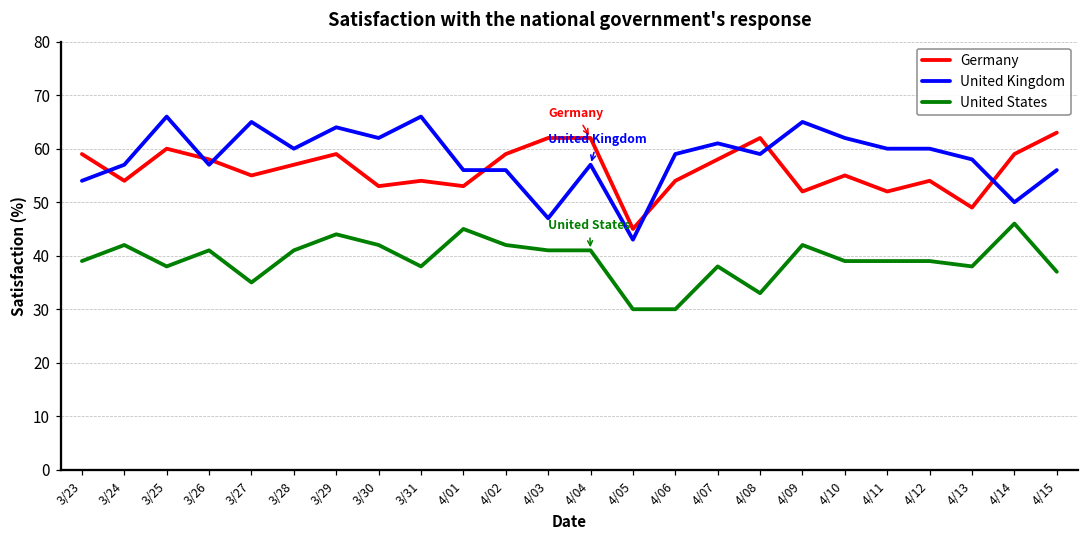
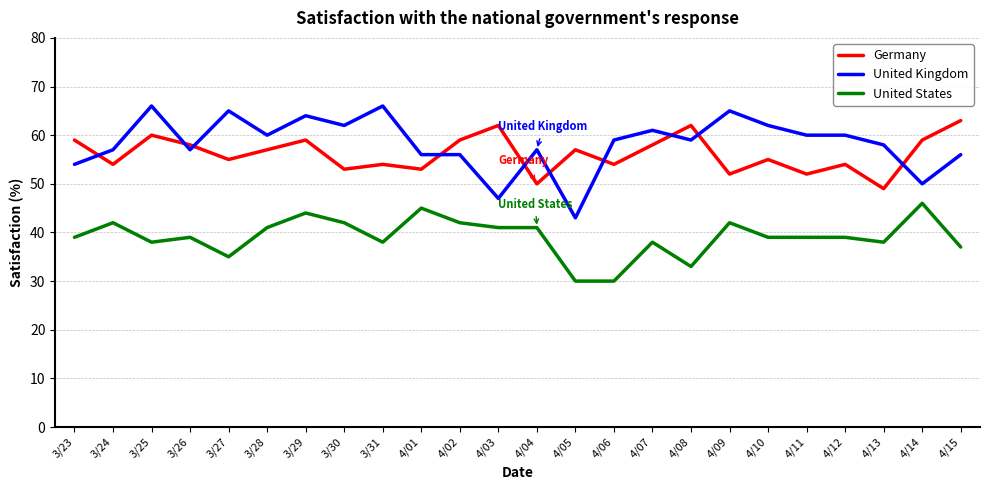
United States, 3/26: 41 -> 39
Germany, 4/04: 62 -> 50
Germany, 4/05: 45 -> 57
